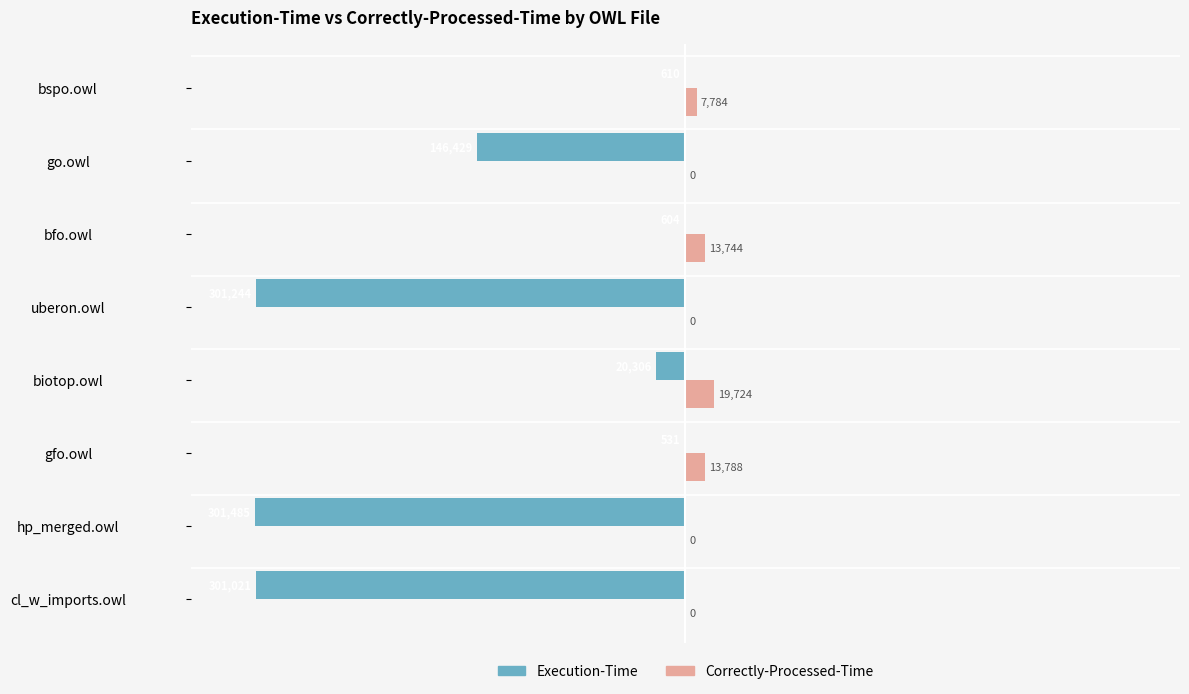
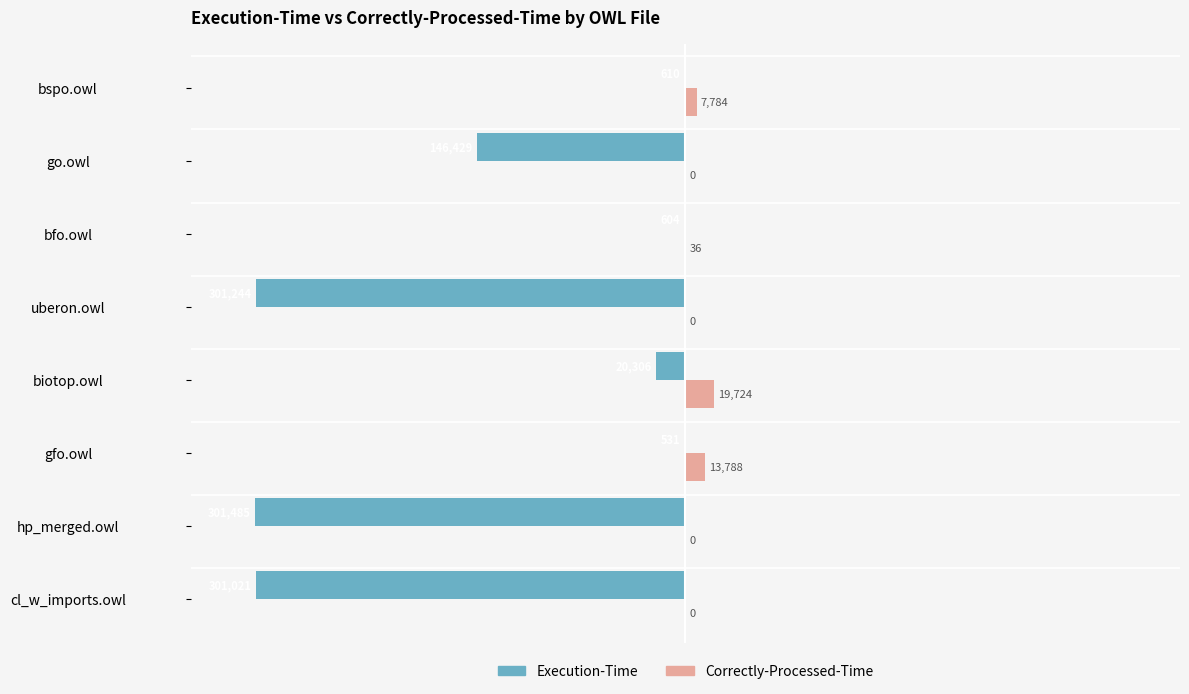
Correctly-Processed-Time, bfo.owl: 13,744 -> 36
